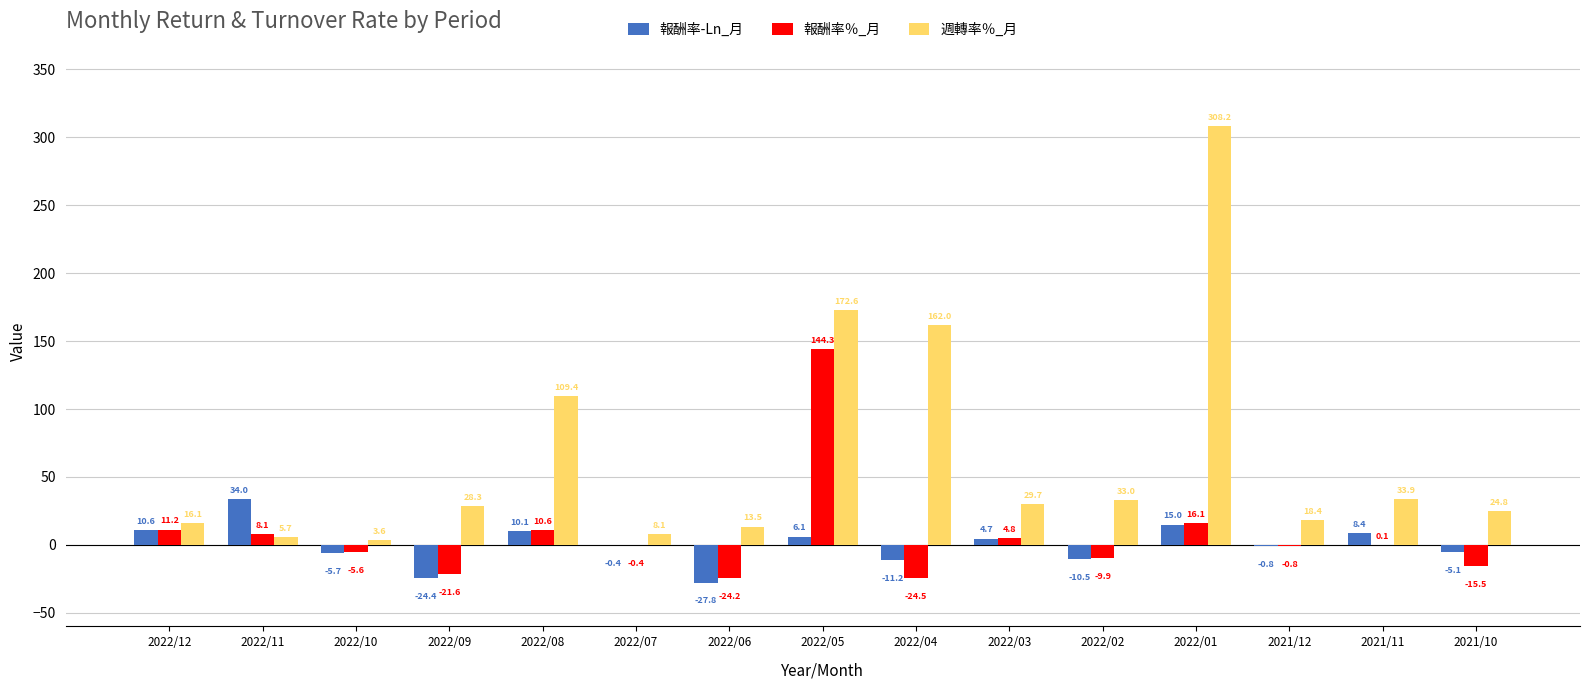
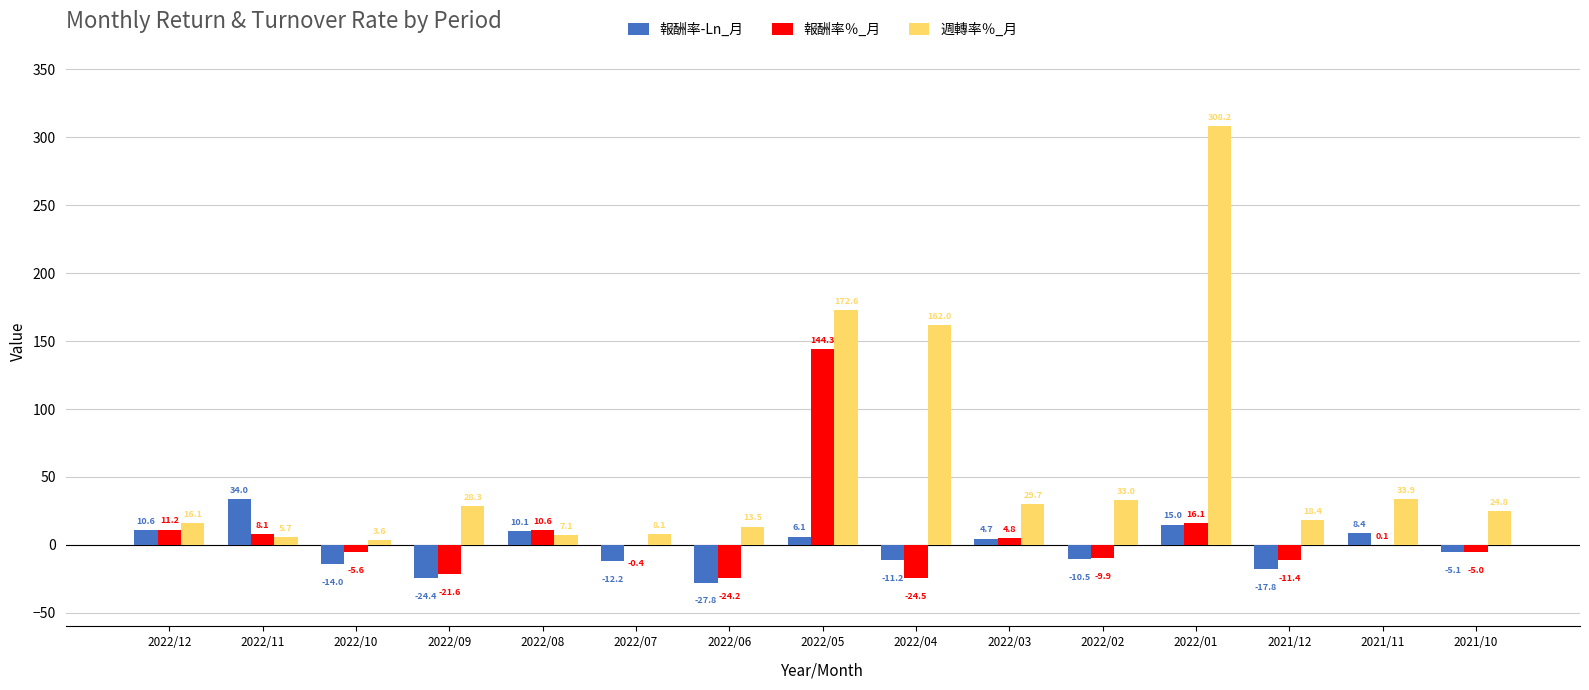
報酬率-Ln_月, 2022/10: -5.7 -> -14.0
週轉率％_月, 2022/08: 109.4 -> 7.1
報酬率-Ln_月, 2022/07: -0.4 -> -12.2
報酬率-Ln_月, 2021/12: -0.8 -> -17.8
報酬率％_月, 2021/12: -0.8 -> -11.4
報酬率％_月, 2021/10: -15.5 -> -5.0
